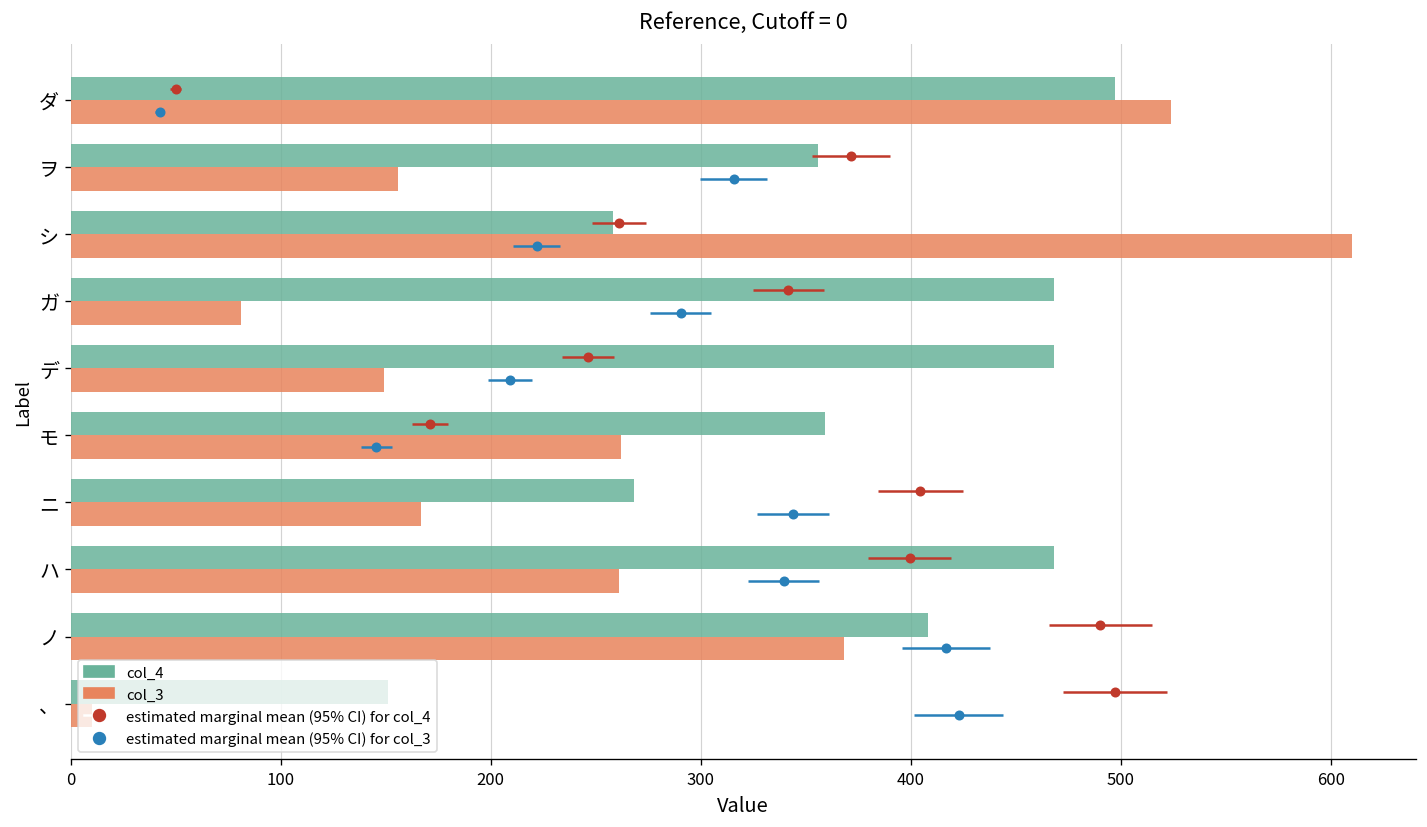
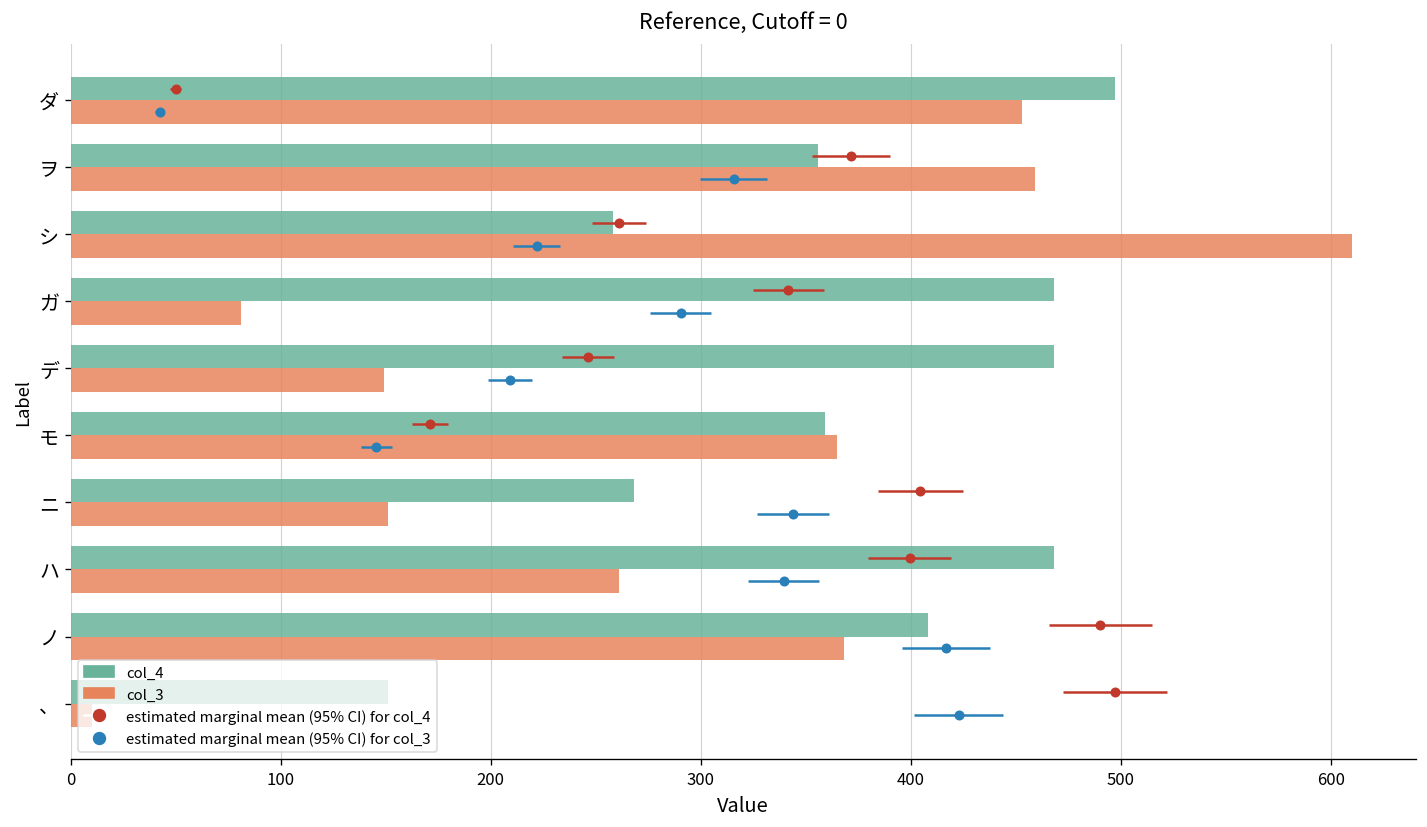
col_3, ダ: 524 -> 453
col_3, ヲ: 156 -> 459
col_3, モ: 262 -> 365
col_3, ニ: 167 -> 151
